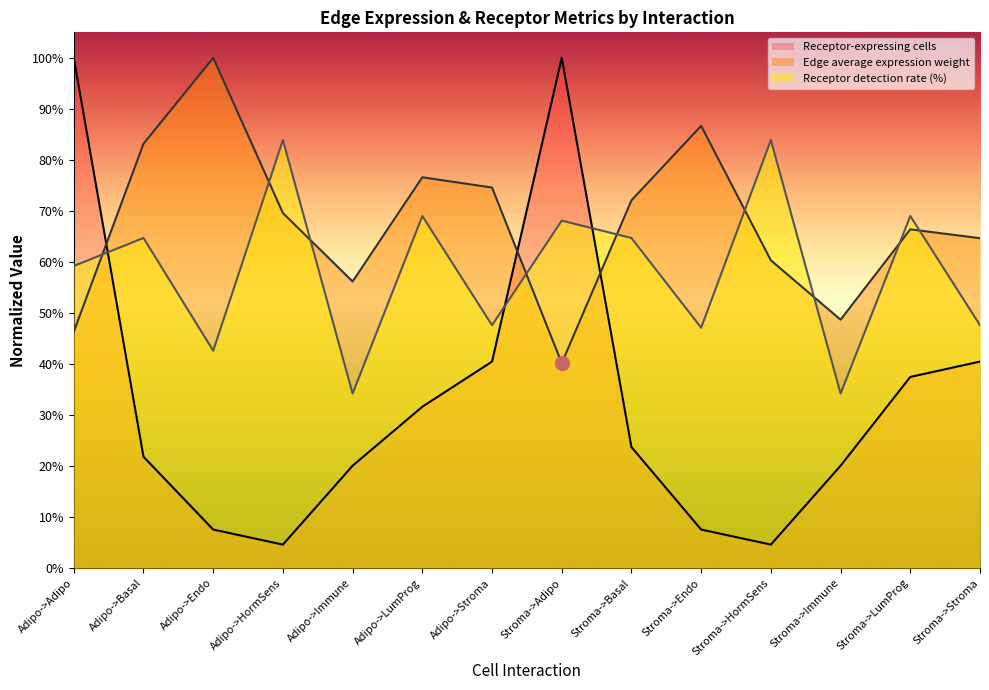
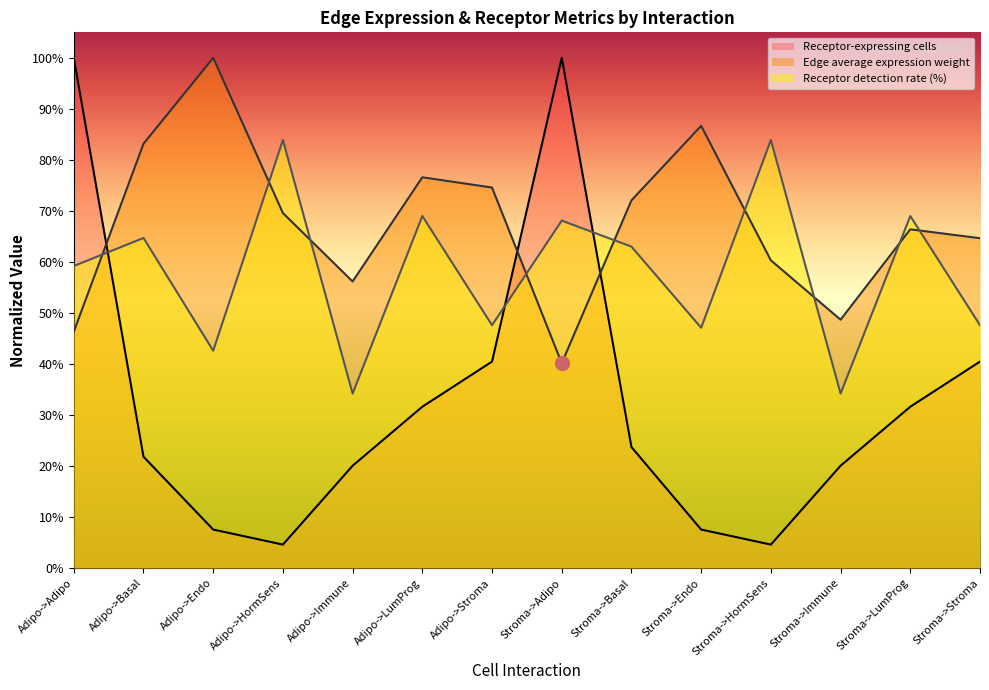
Receptor detection rate (%), Stroma->Basal: 65% -> 63%
Receptor-expressing cells, Stroma->LumProg: 37% -> 32%
